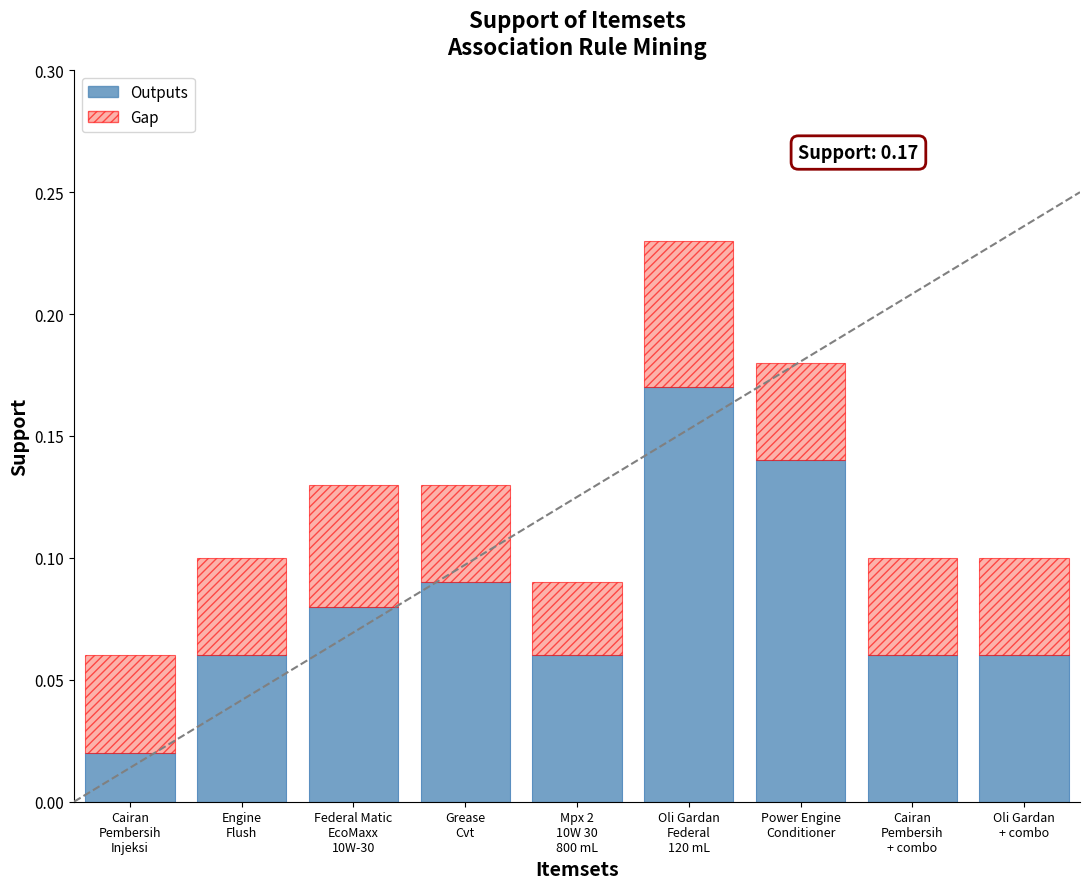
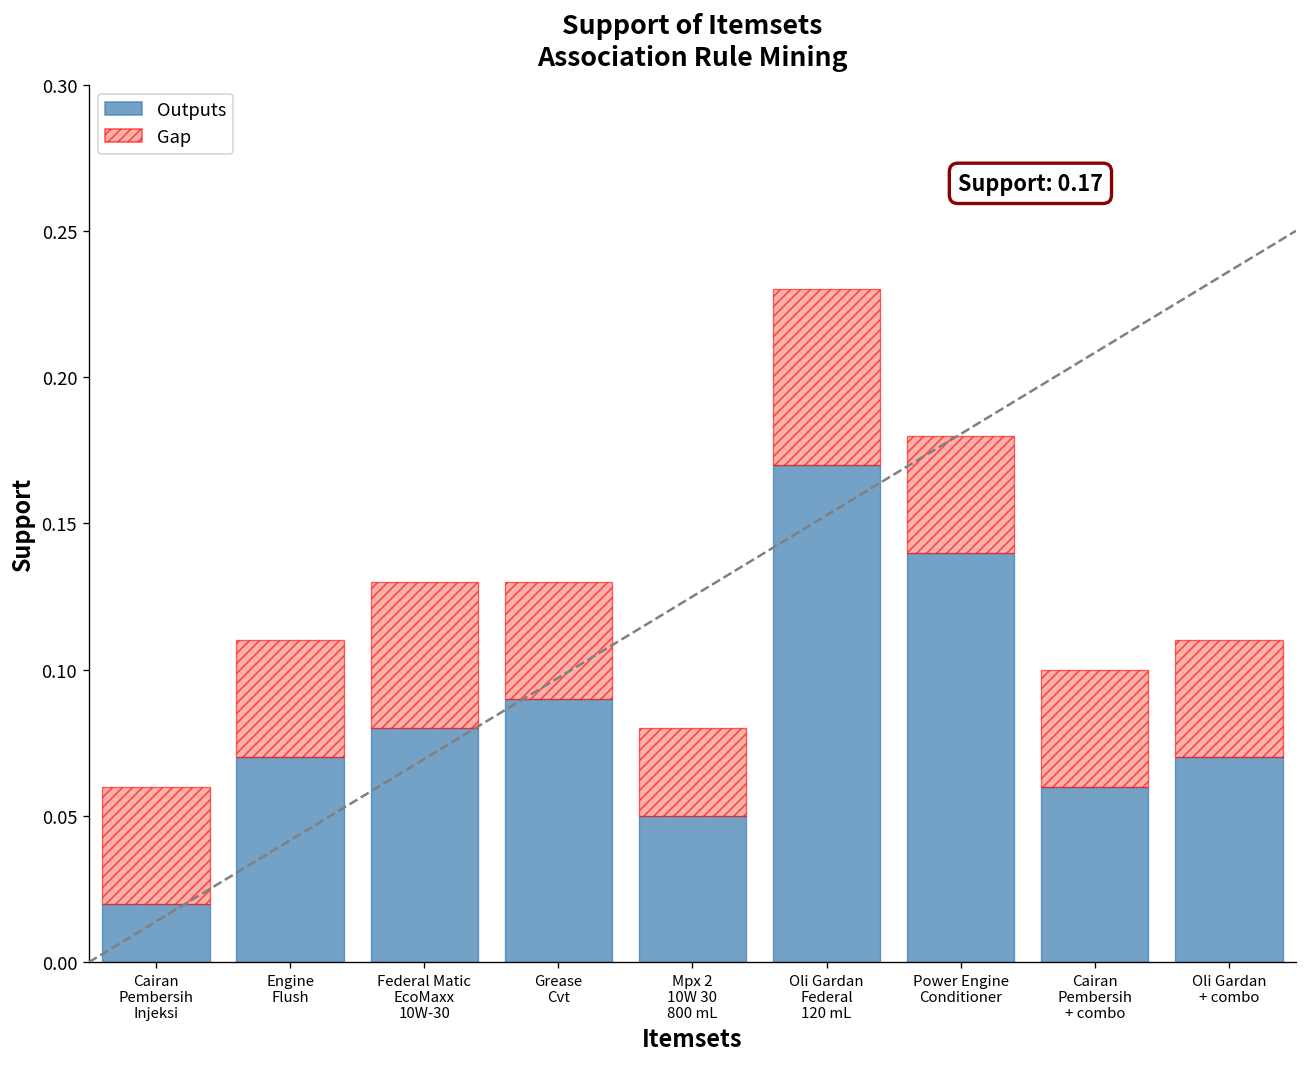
Outputs, Engine Flush: 0.06 -> 0.07
Outputs, Mpx 2 10W 30 800 mL: 0.06 -> 0.05
Outputs, Oli Gardan + combo: 0.06 -> 0.07
